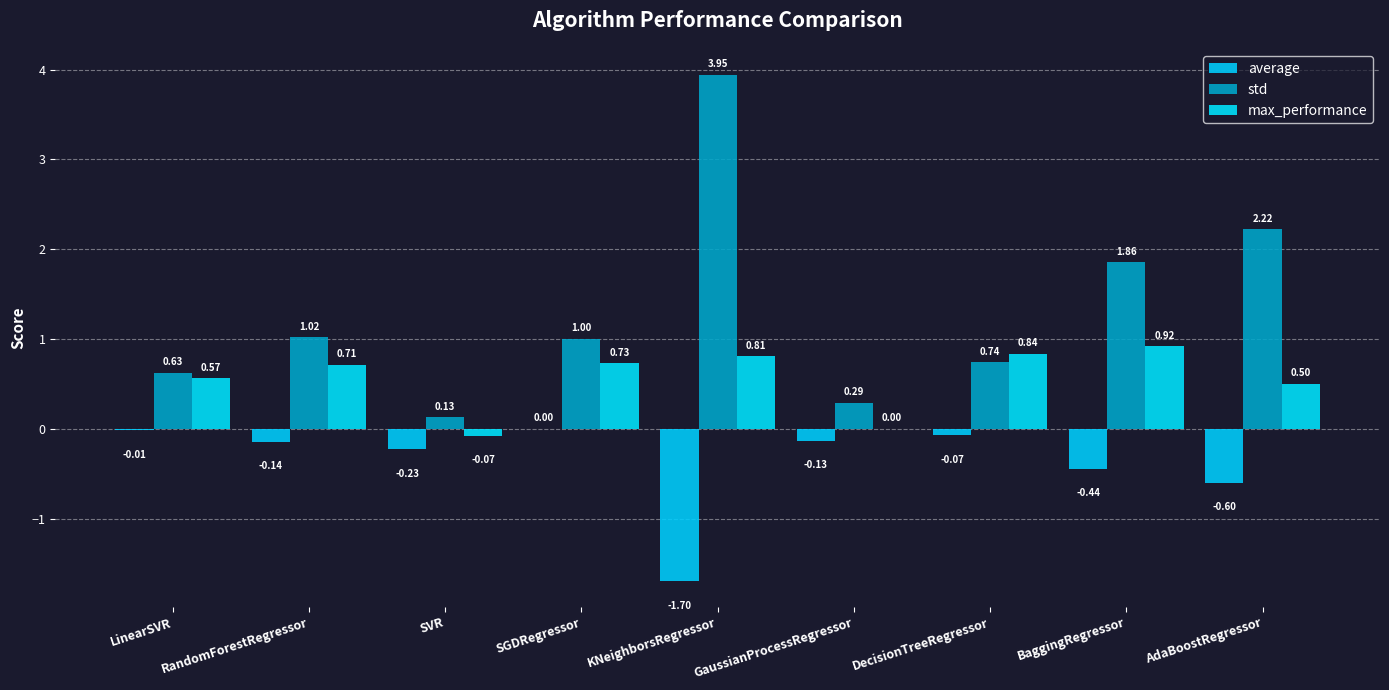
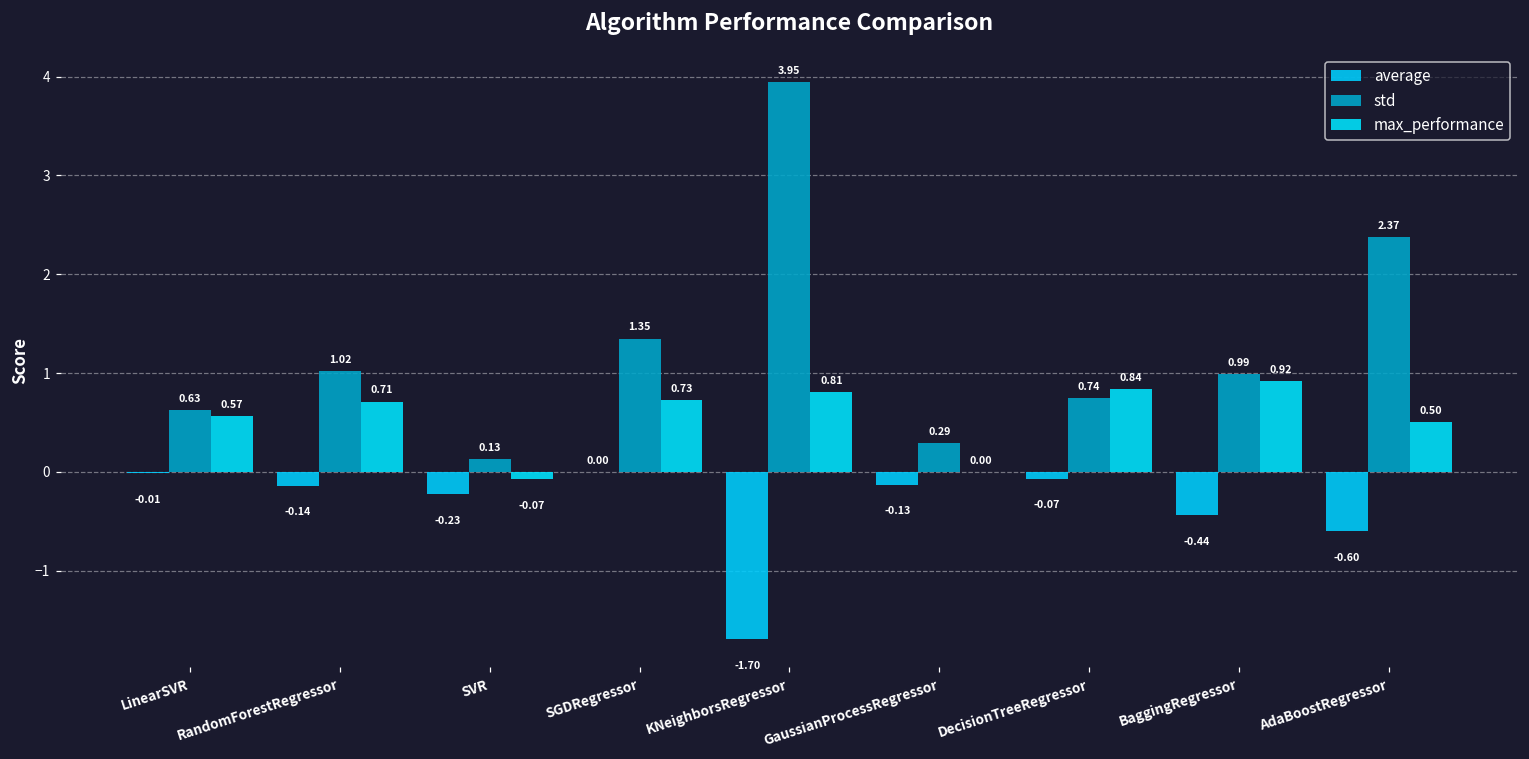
std, SGDRegressor: 1.00 -> 1.35
std, BaggingRegressor: 1.86 -> 0.99
std, AdaBoostRegressor: 2.22 -> 2.37
